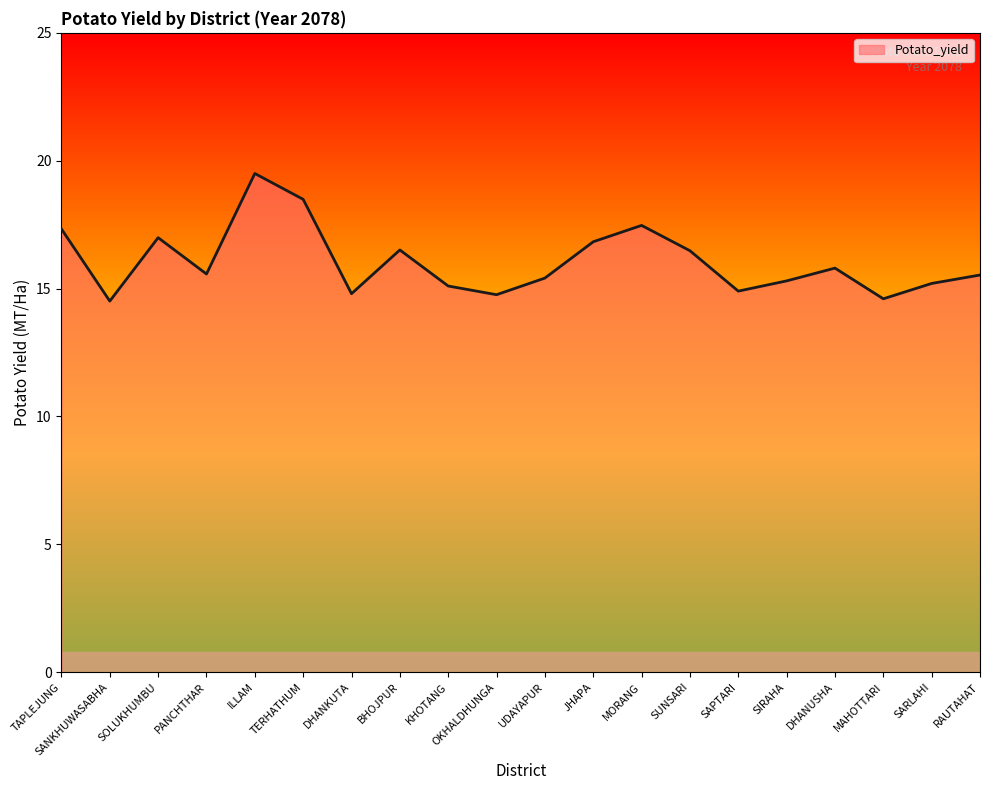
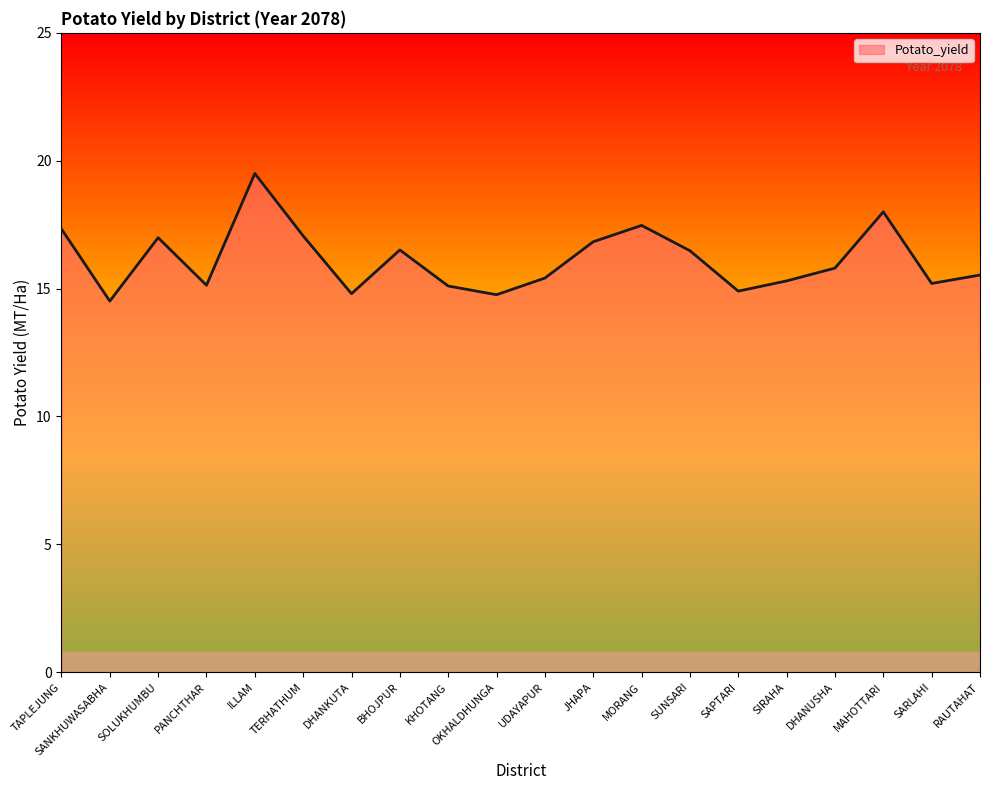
PANCHTHAR: 15.6 -> 15.1
TERHATHUM: 18.5 -> 17.1
MAHOTTARI: 14.6 -> 18.0
